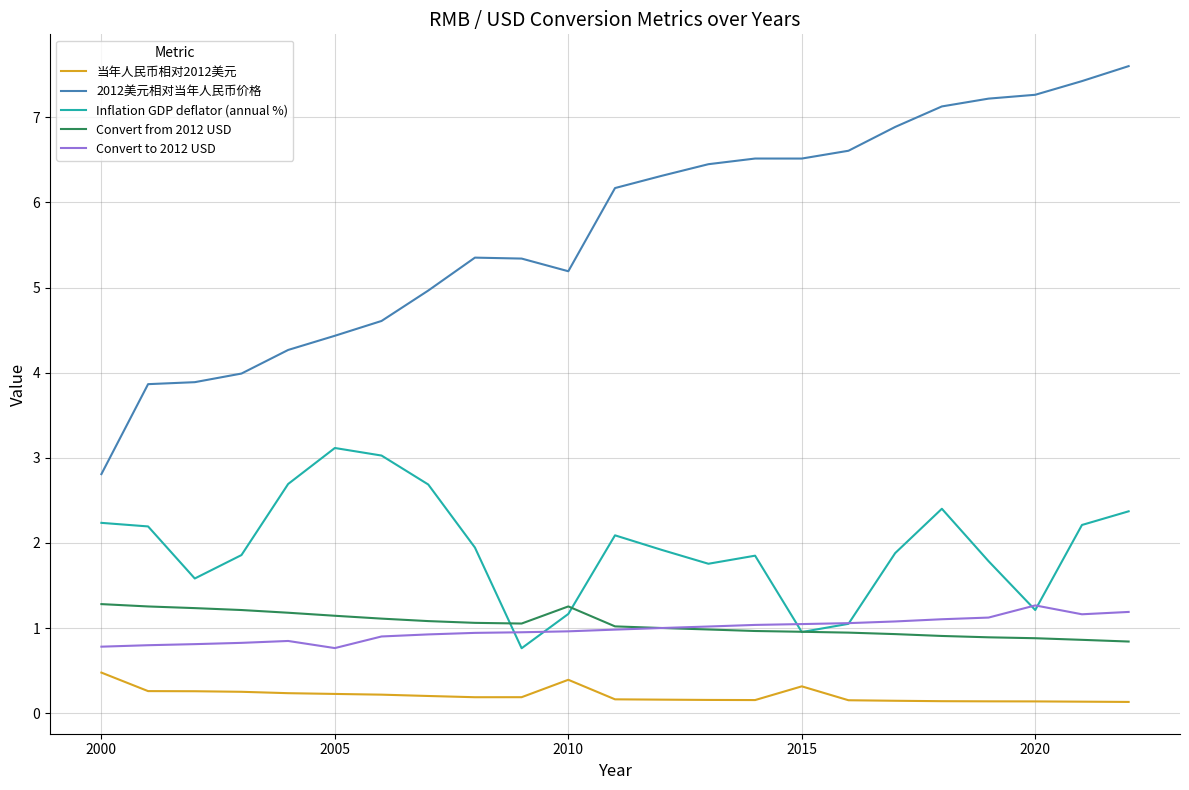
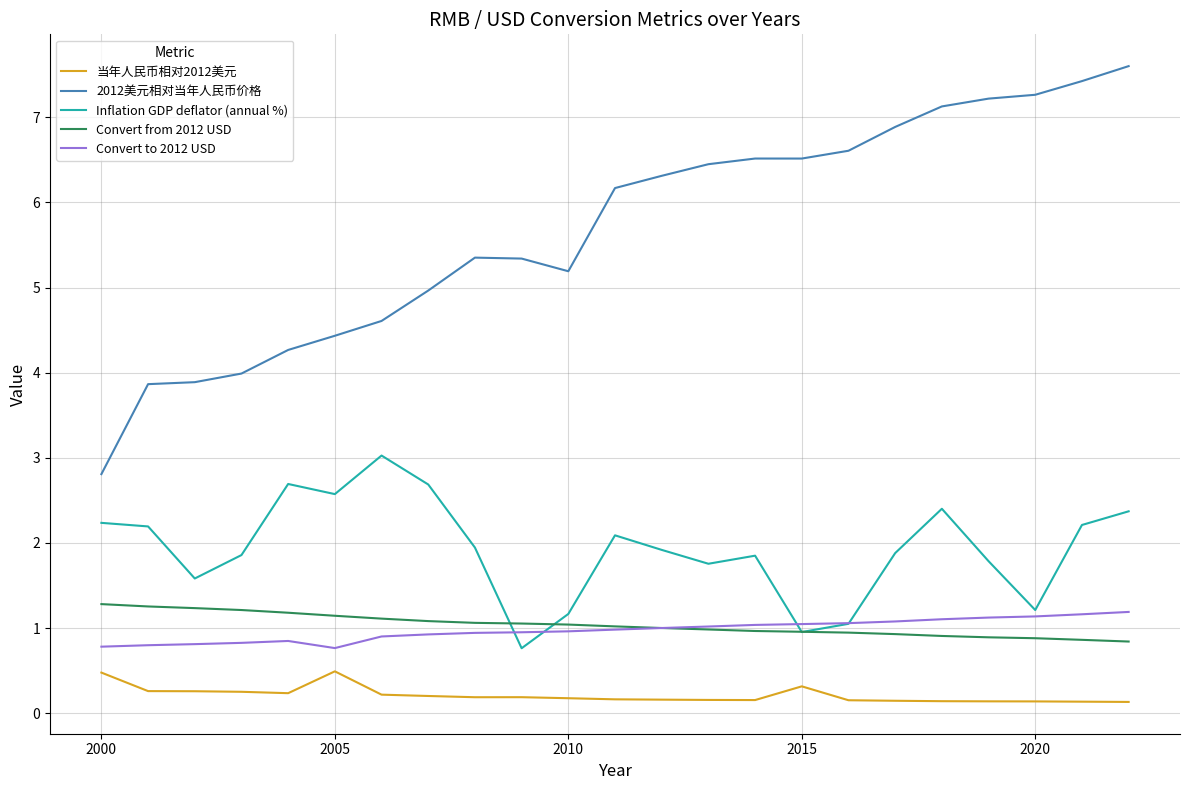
当年人民币相对2012美元, 2005: 0.2 -> 0.5
Inflation GDP deflator (annual %), 2005: 3.1 -> 2.6
当年人民币相对2012美元, 2010: 0.4 -> 0.2
Convert from 2012 USD, 2010: 1.3 -> 1.0
Convert to 2012 USD, 2020: 1.3 -> 1.1
